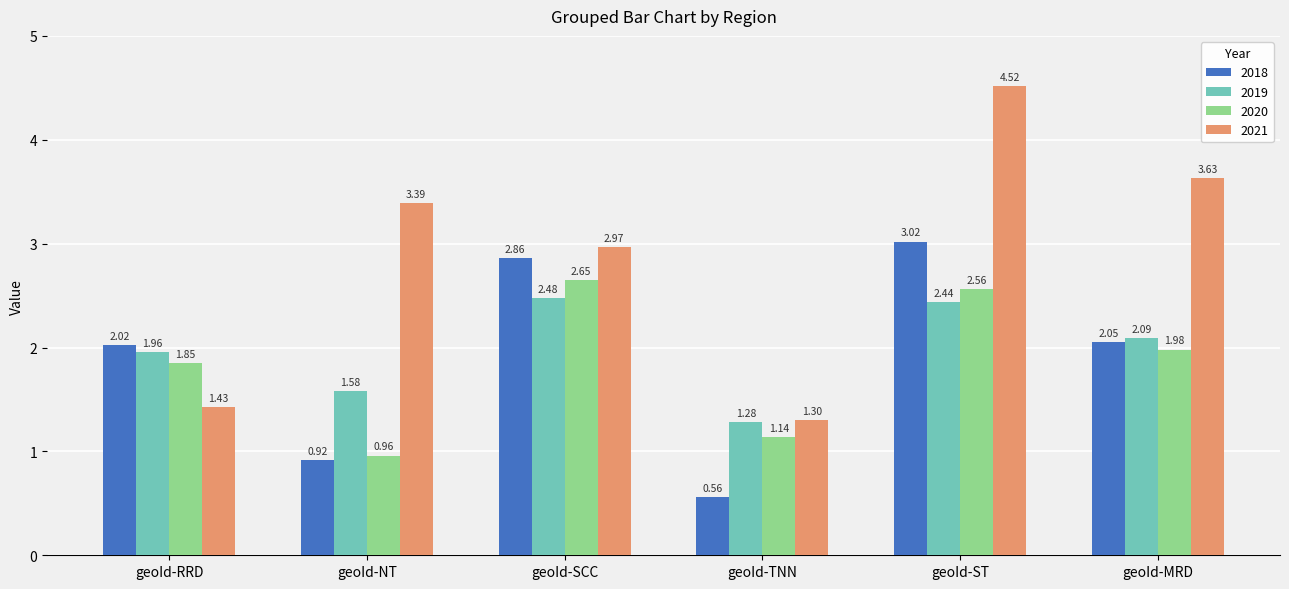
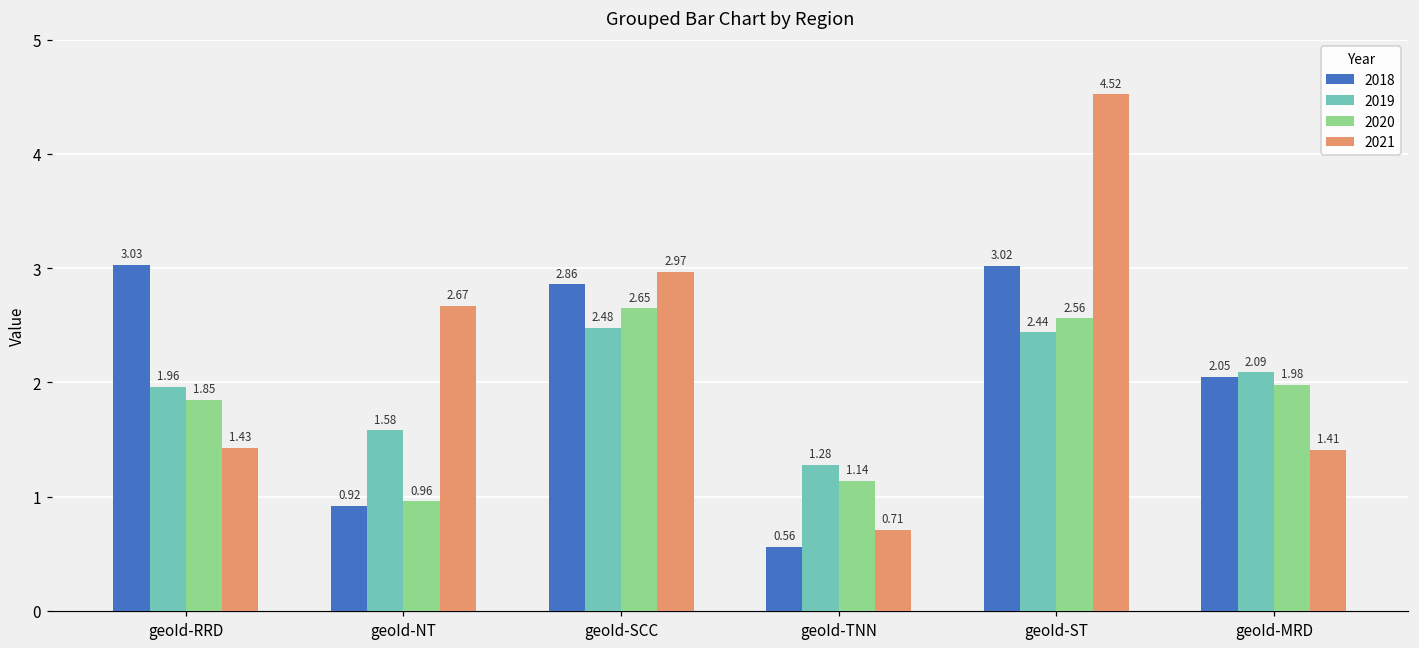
2018, geoId-RRD: 2.02 -> 3.03
2021, geoId-NT: 3.39 -> 2.67
2021, geoId-TNN: 1.30 -> 0.71
2021, geoId-MRD: 3.63 -> 1.41
